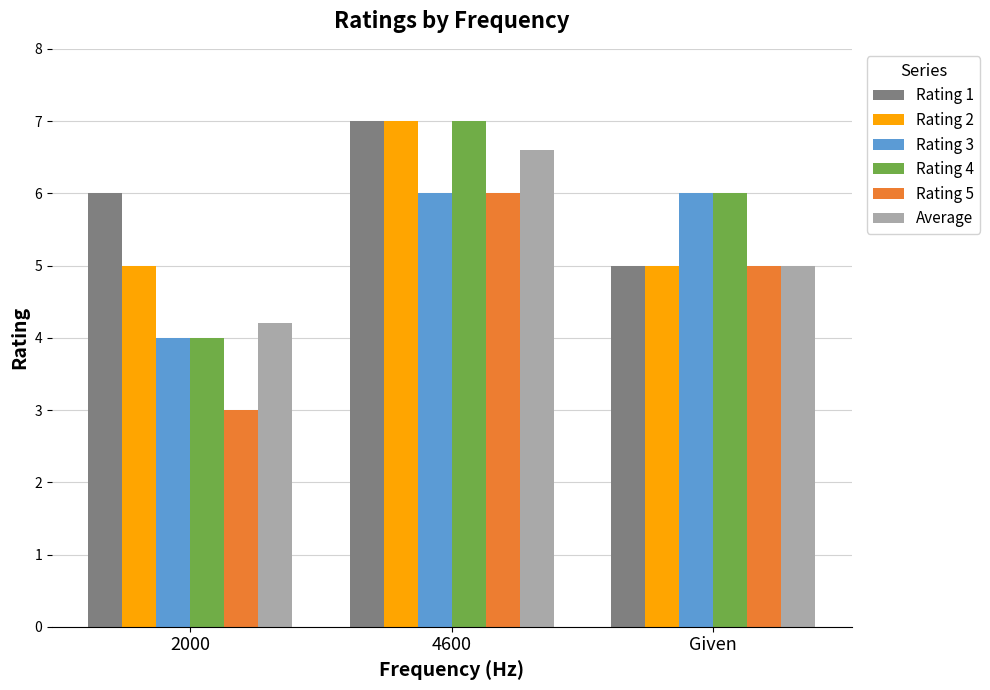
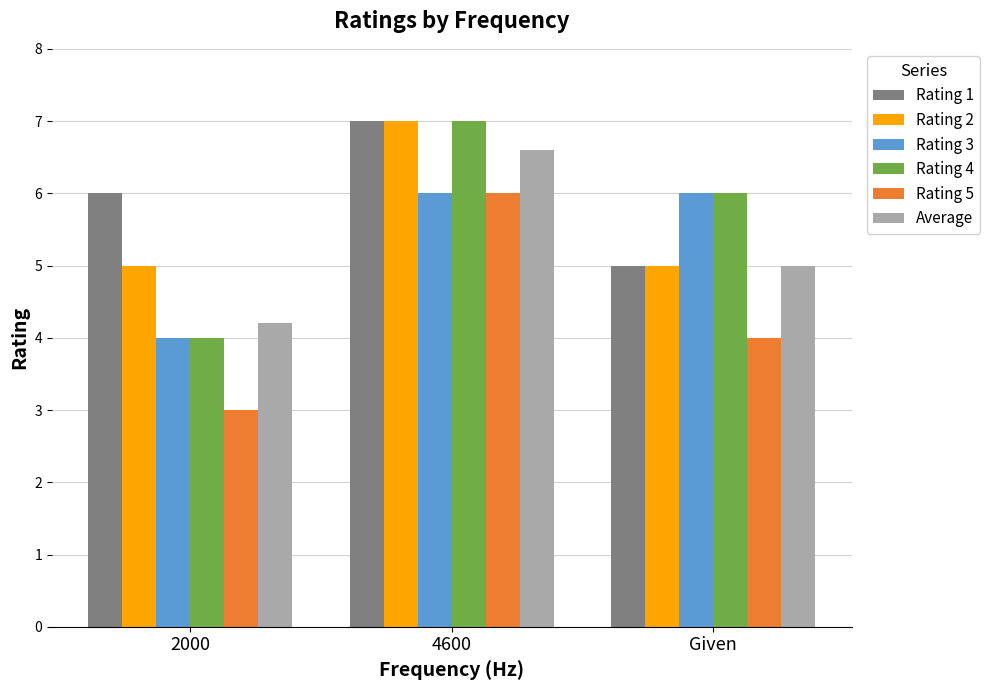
Rating 5, Given: 5 -> 4
